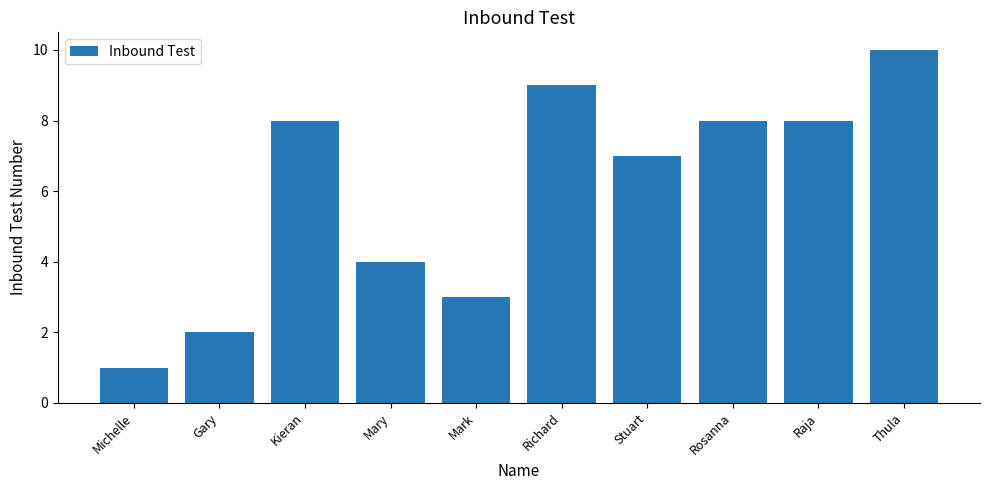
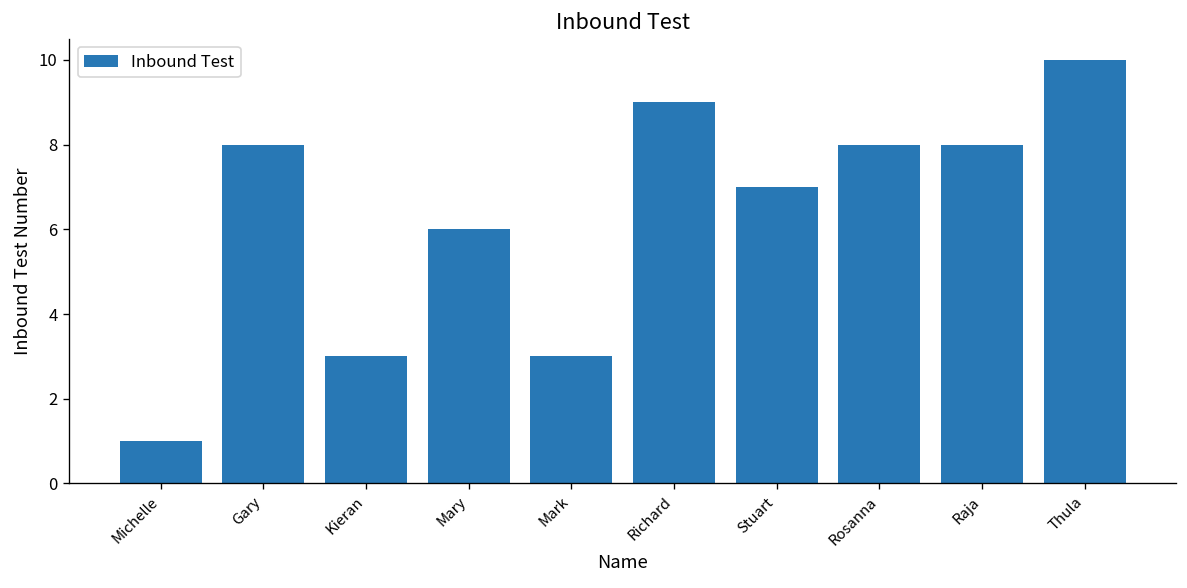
Gary: 2 -> 8
Kieran: 8 -> 3
Mary: 4 -> 6
